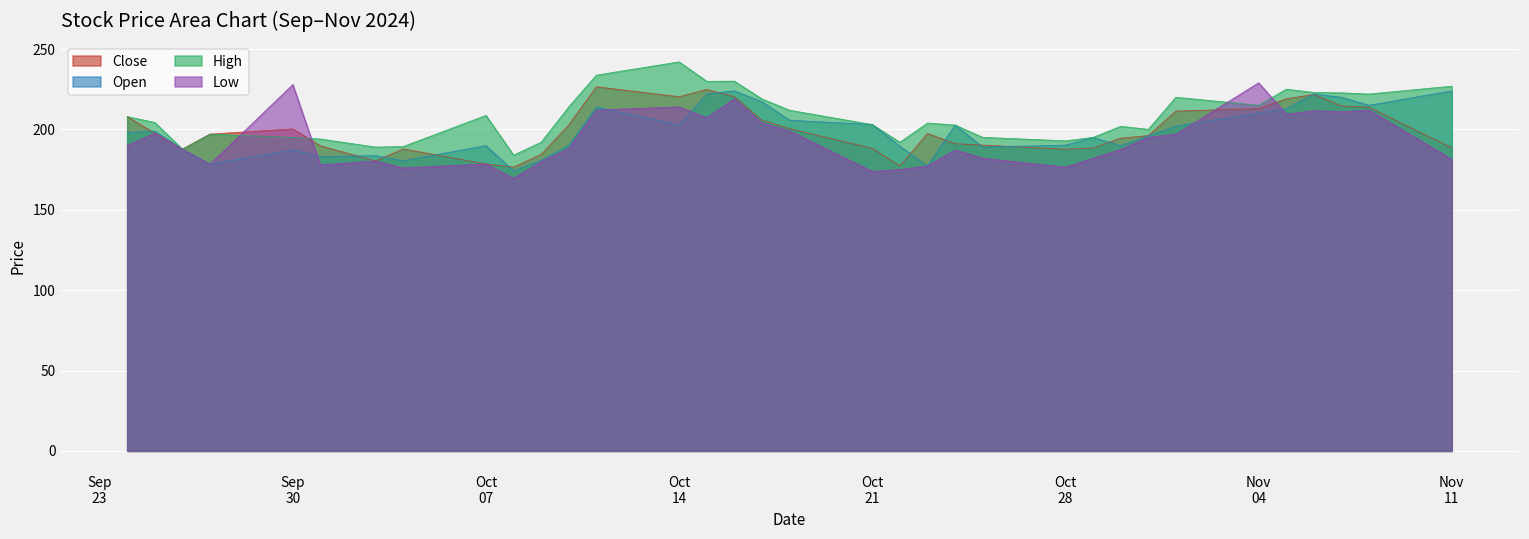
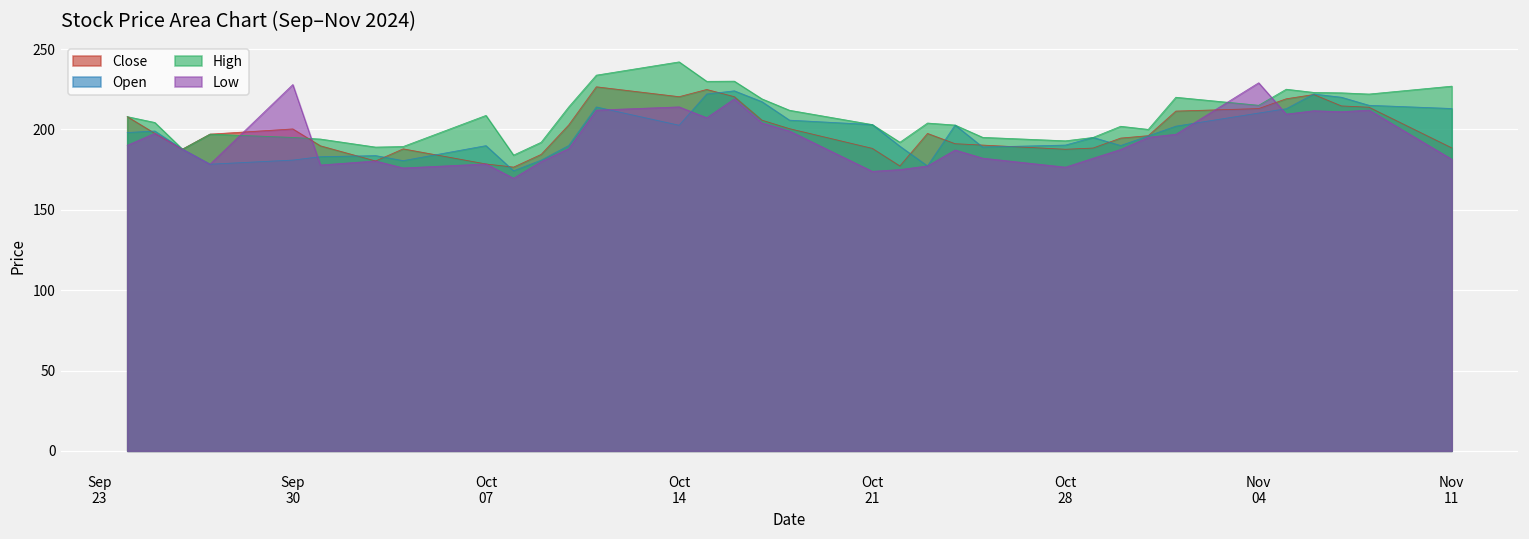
Open, Sep 30: 187 -> 181
Open, Nov 11: 224 -> 213
